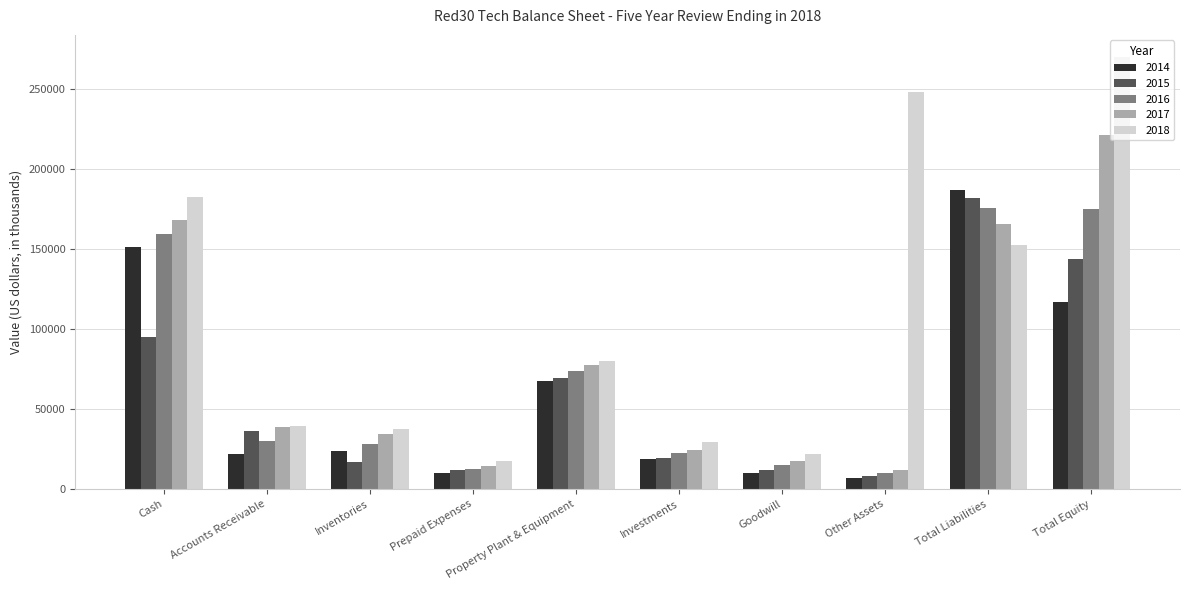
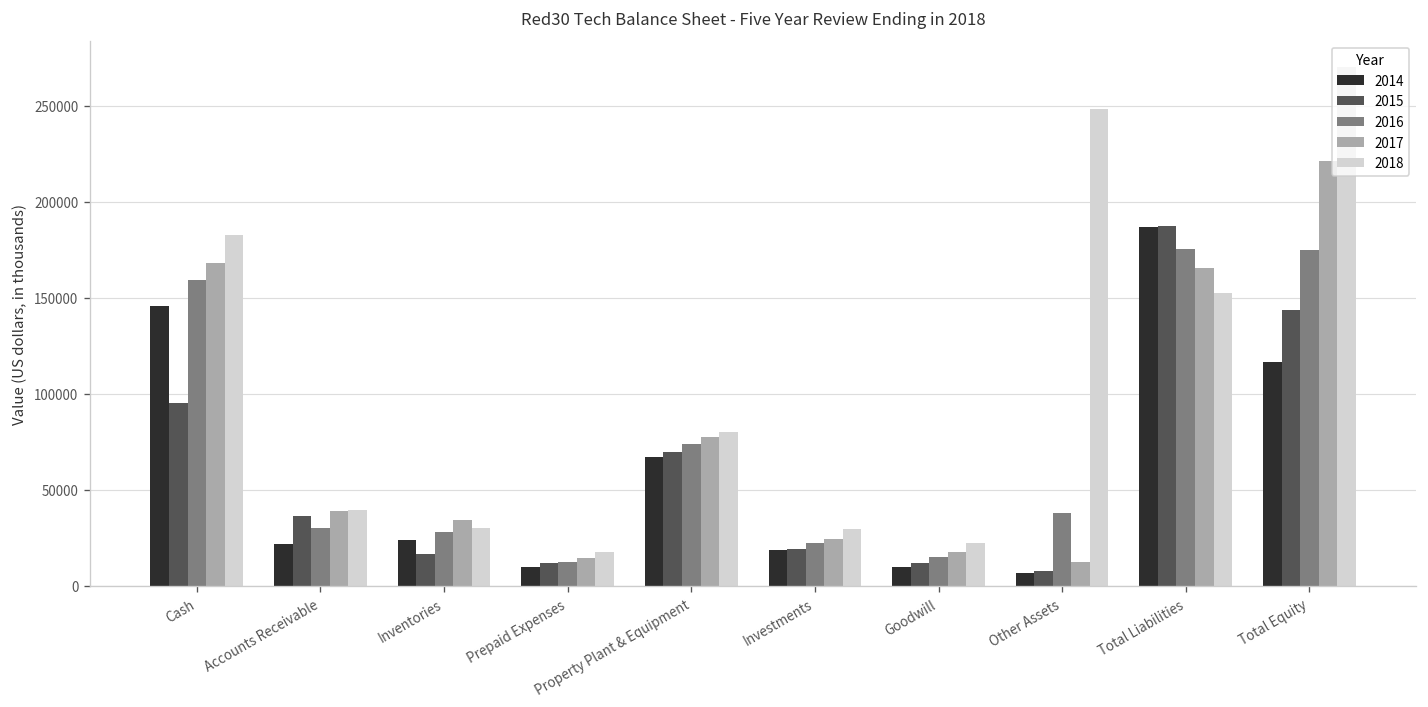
2014, Cash: 152000 -> 146000
2018, Inventories: 37000 -> 30000
2016, Other Assets: 10000 -> 38000
2015, Total Liabilities: 182000 -> 187000
